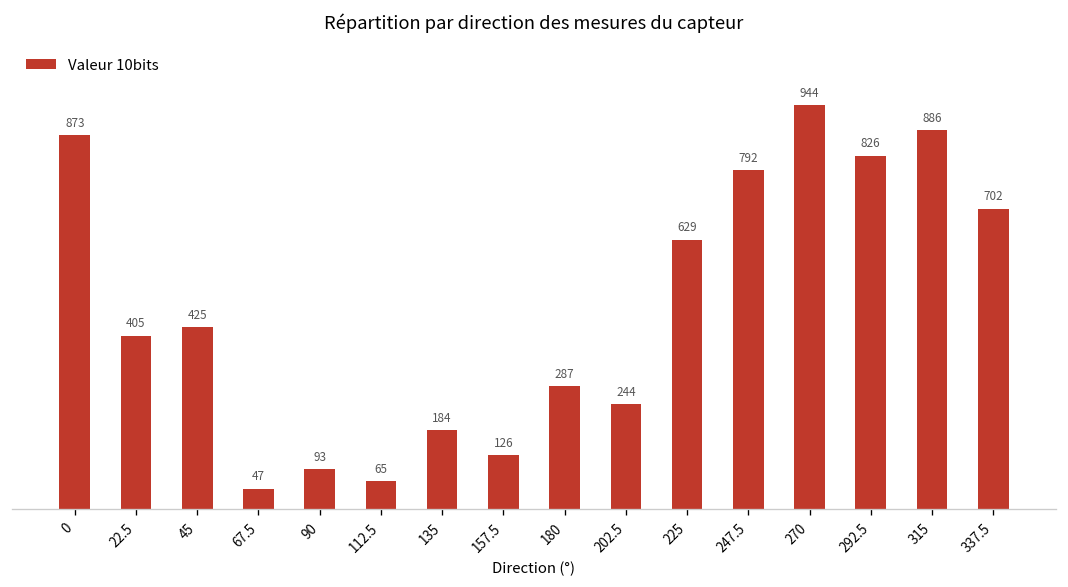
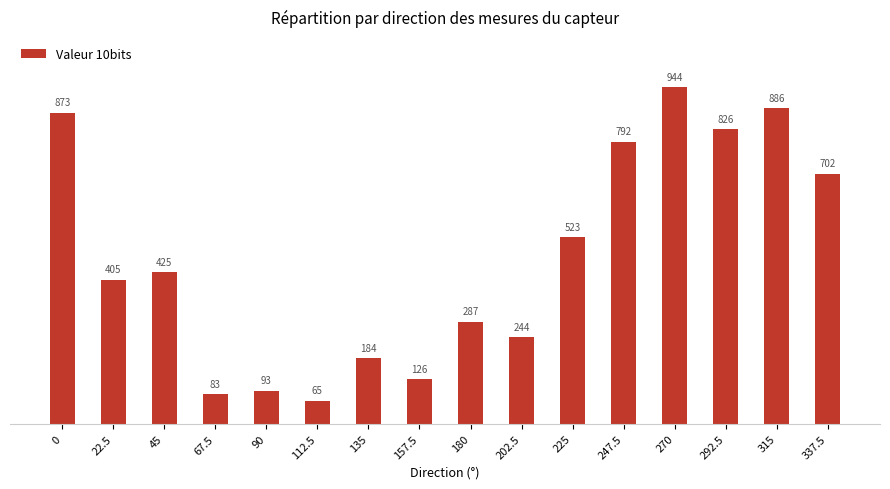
67.5: 47 -> 83
225: 629 -> 523
